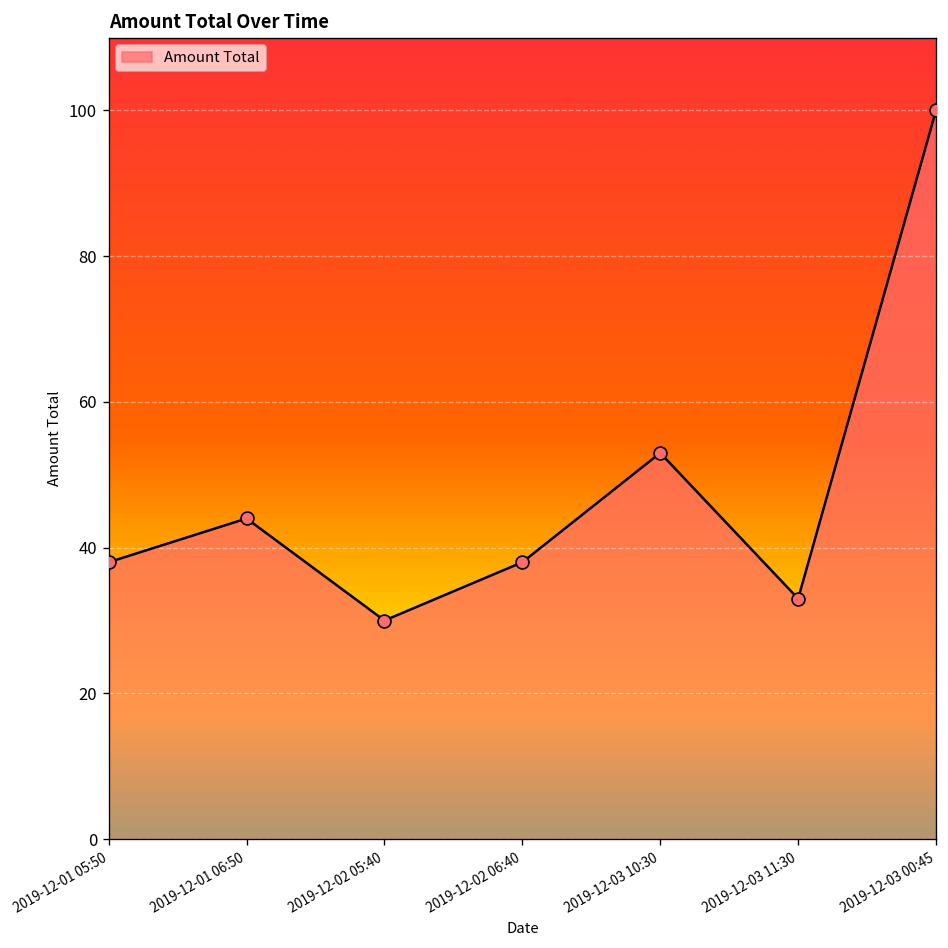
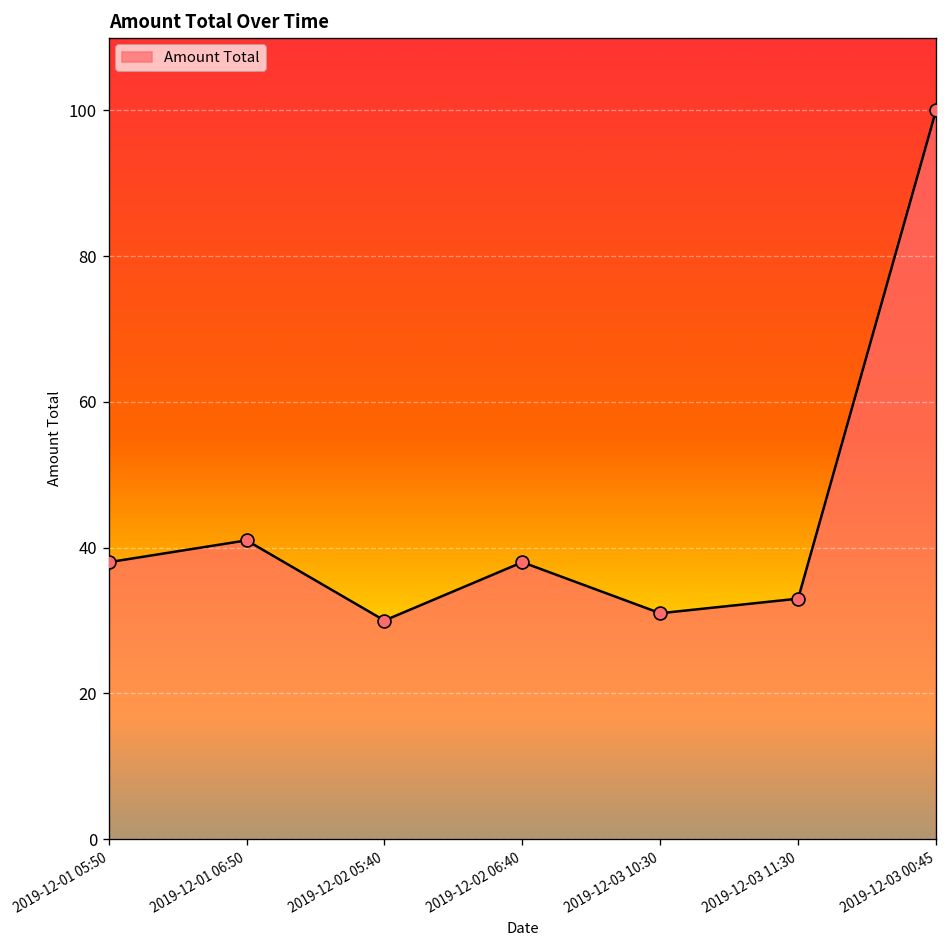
2019-12-01 06:50: 44 -> 41
2019-12-03 10:30: 53 -> 31
